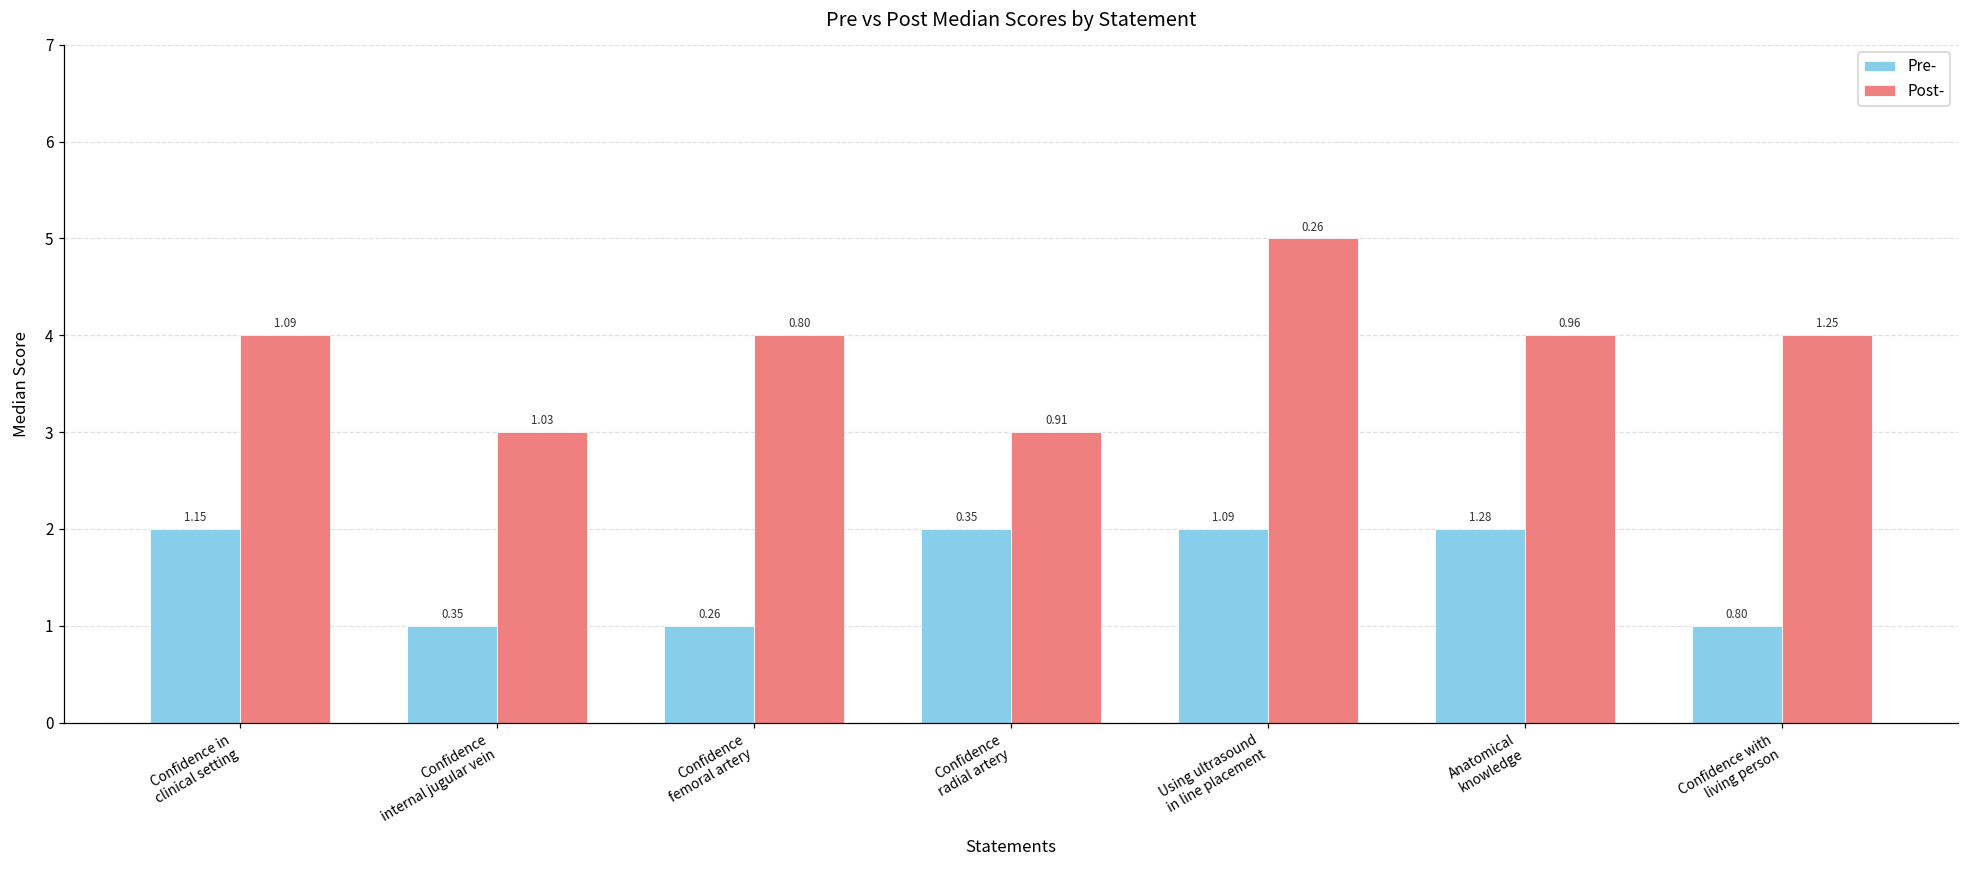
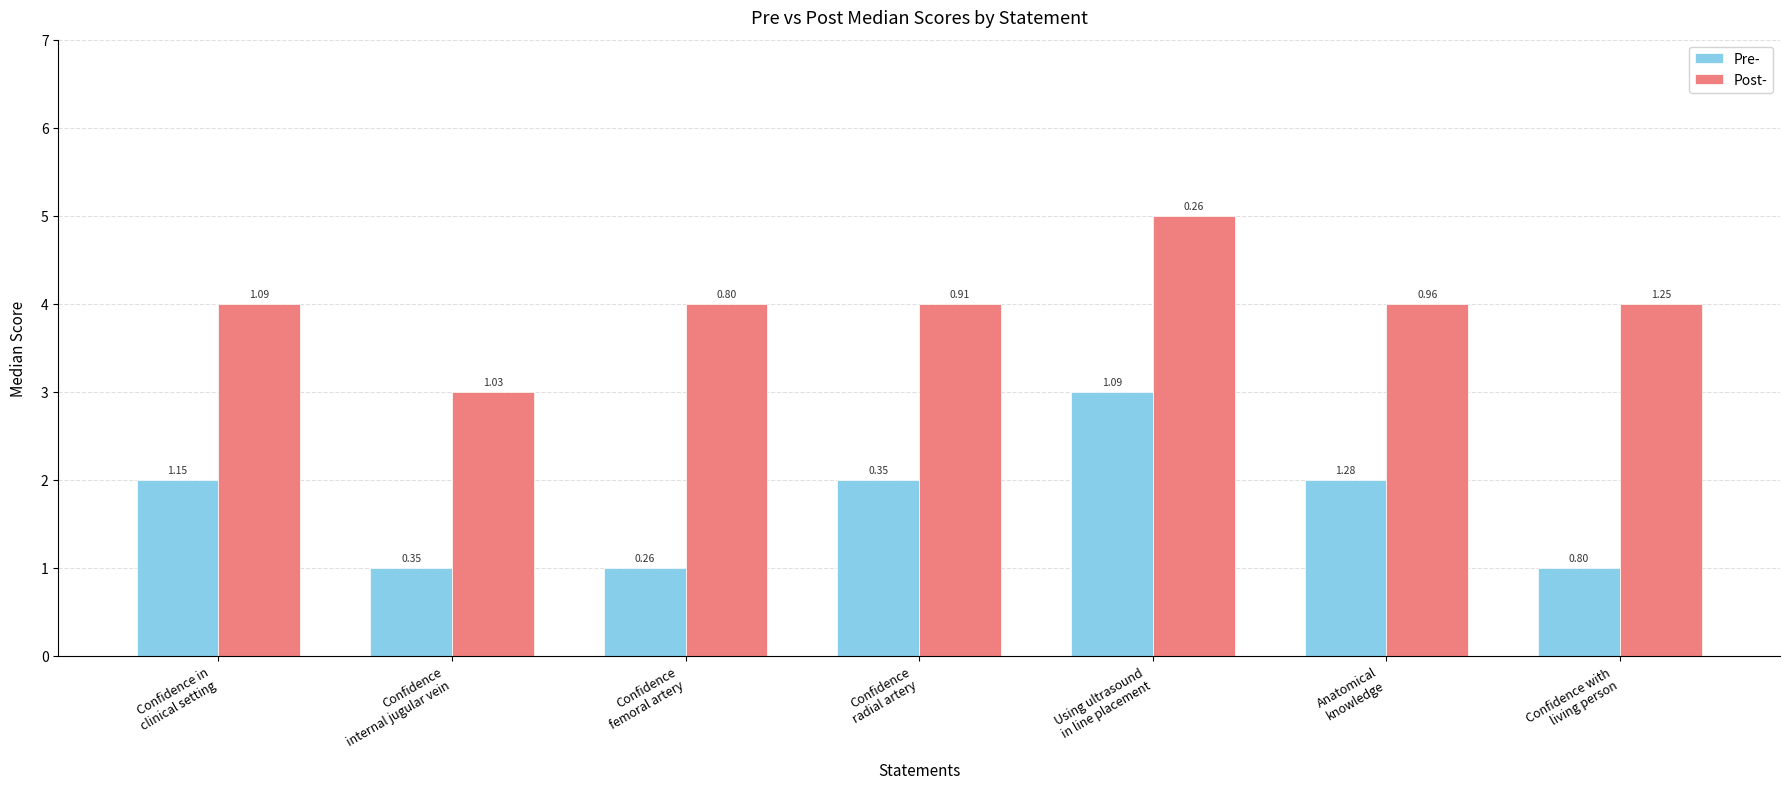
Post-, Confidence radial artery: 3 -> 4
Pre-, Using ultrasound in line placement: 2 -> 3
